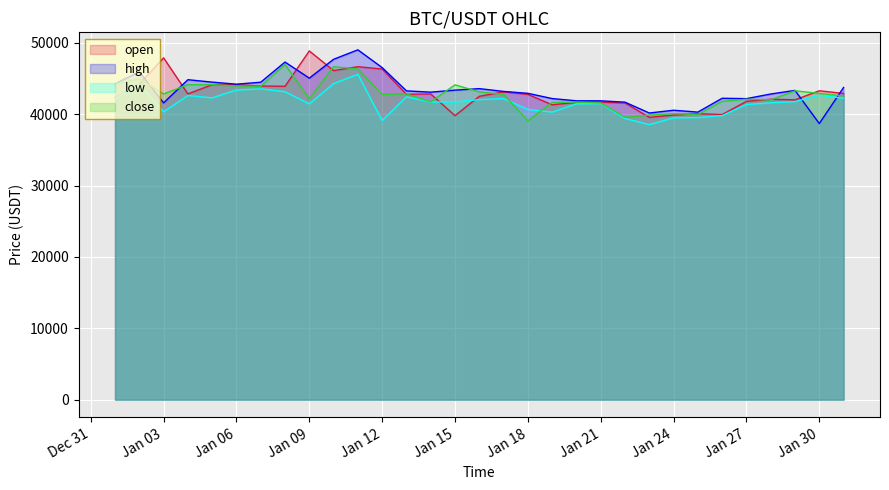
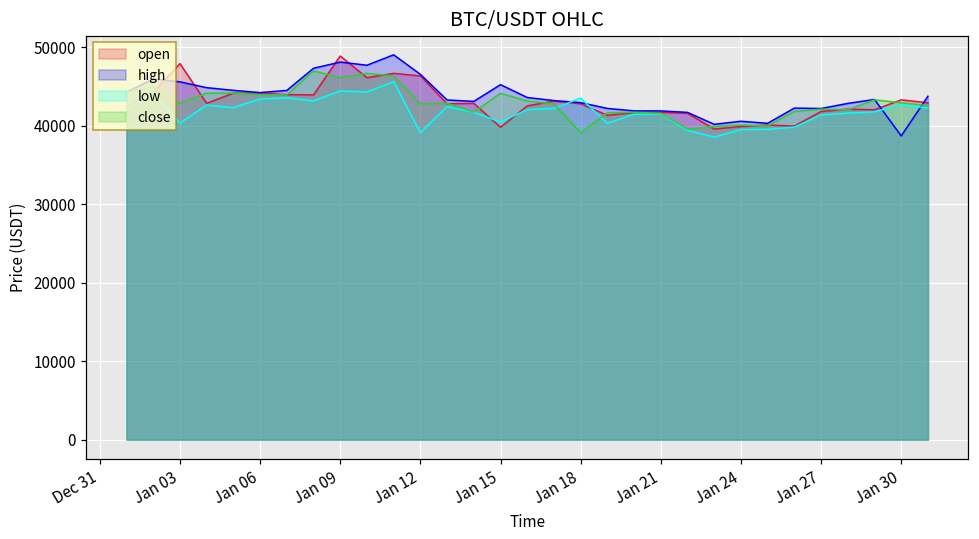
high, Jan 03: 42000 -> 46000
high, Jan 09: 45000 -> 48000
low, Jan 09: 41000 -> 44000
close, Jan 09: 42000 -> 46000
high, Jan 15: 43000 -> 45000
low, Jan 15: 42000 -> 40000
low, Jan 18: 41000 -> 44000
